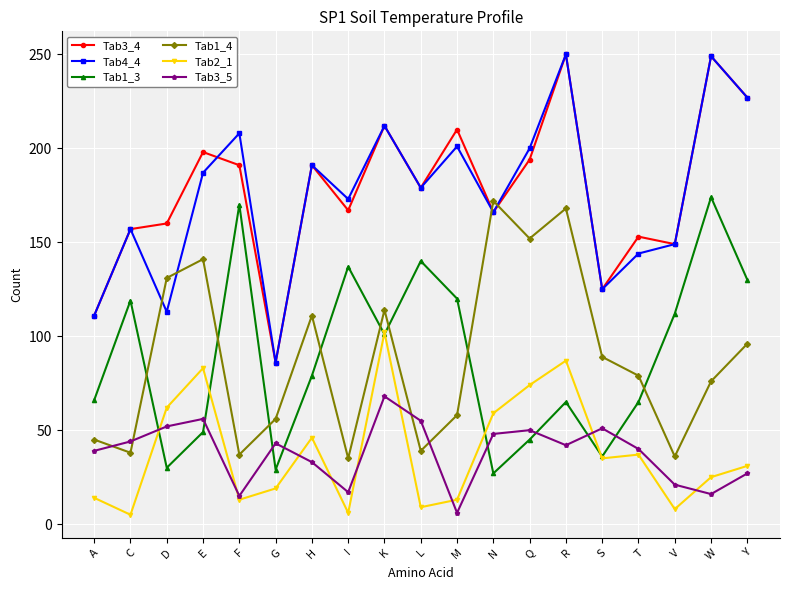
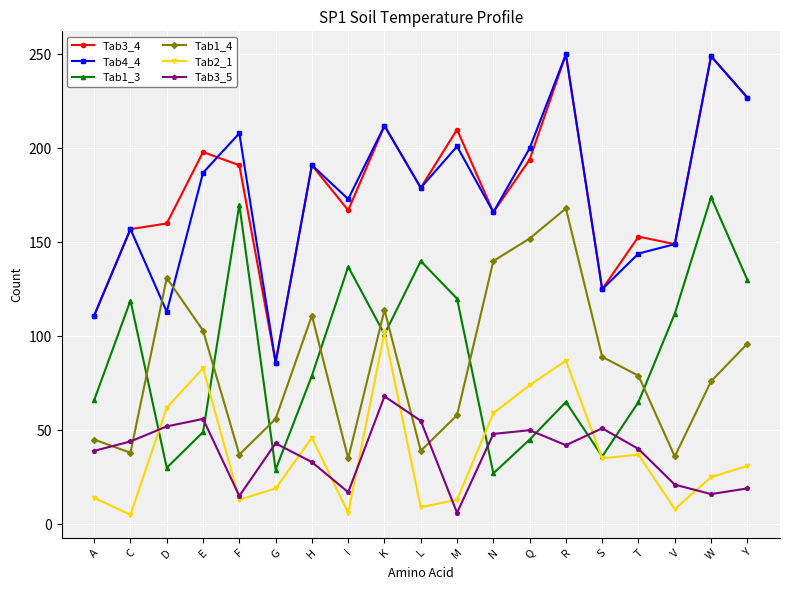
Tab1_4, E: 141 -> 103
Tab1_4, N: 172 -> 140
Tab3_5, Y: 27 -> 19
